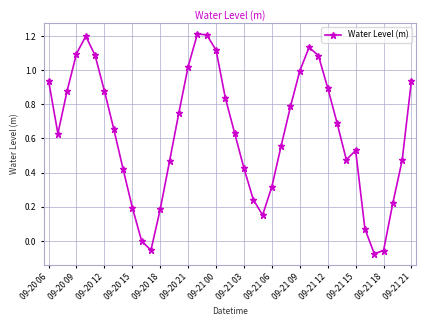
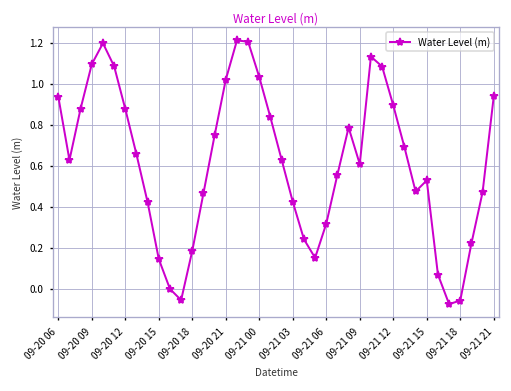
09-20 15: 0.20 -> 0.15
09-21 00: 1.12 -> 1.03
09-21 09: 1.00 -> 0.61
